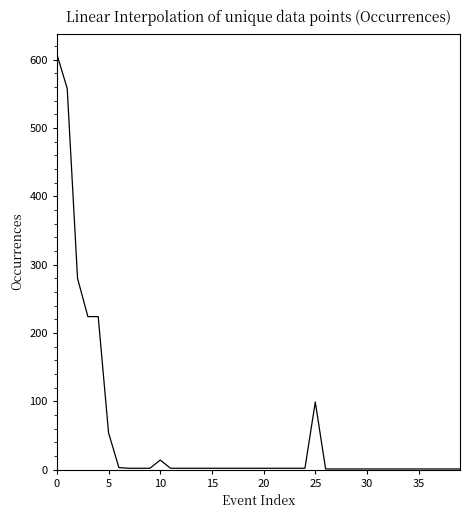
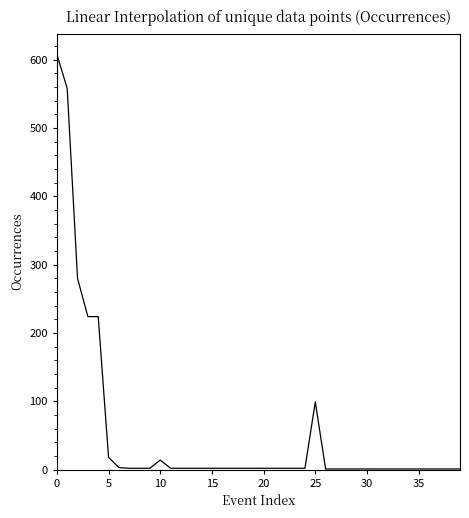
5: 50 -> 20
